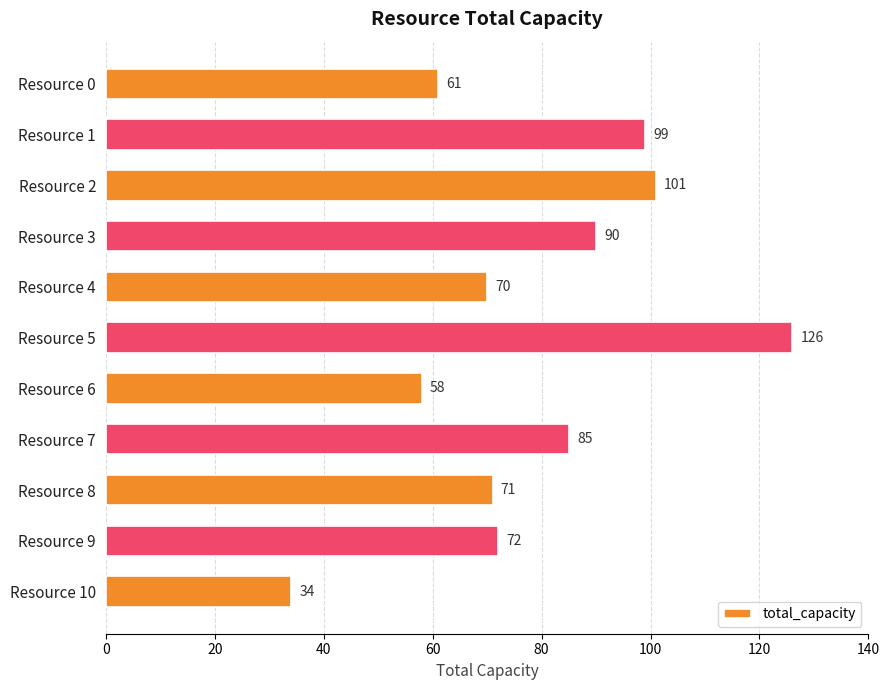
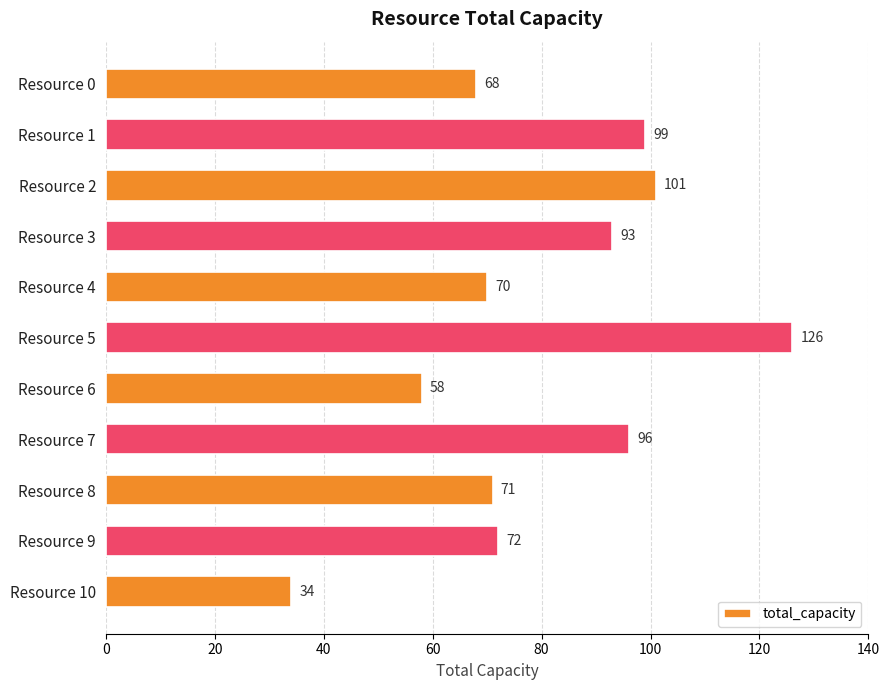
Resource 0: 61 -> 68
Resource 3: 90 -> 93
Resource 7: 85 -> 96
